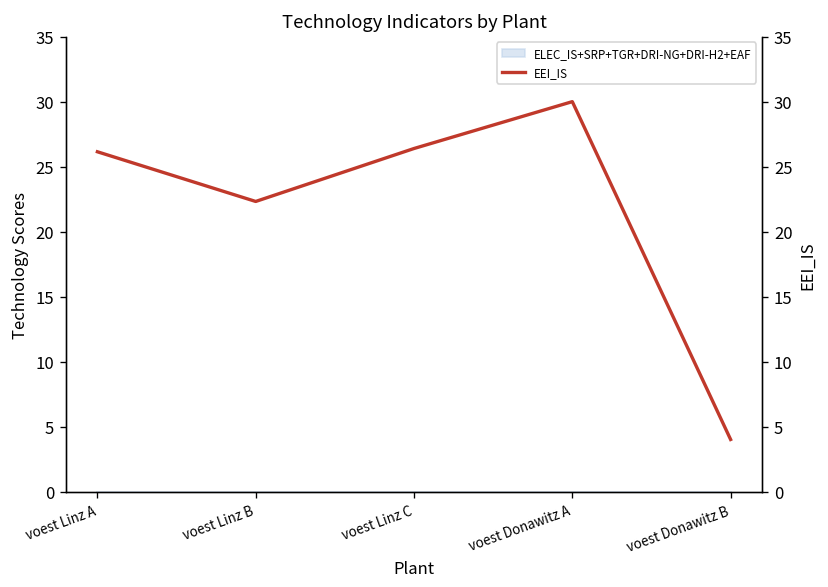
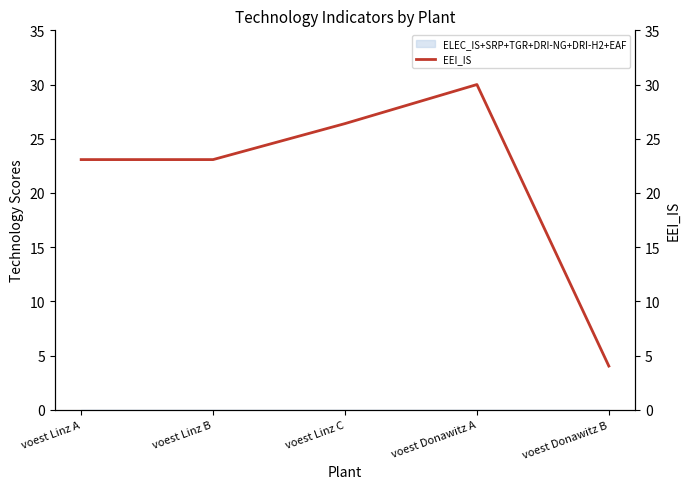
EEI_IS, voest Linz A: 26.1 -> 23.1
EEI_IS, voest Linz B: 22.3 -> 23.1
